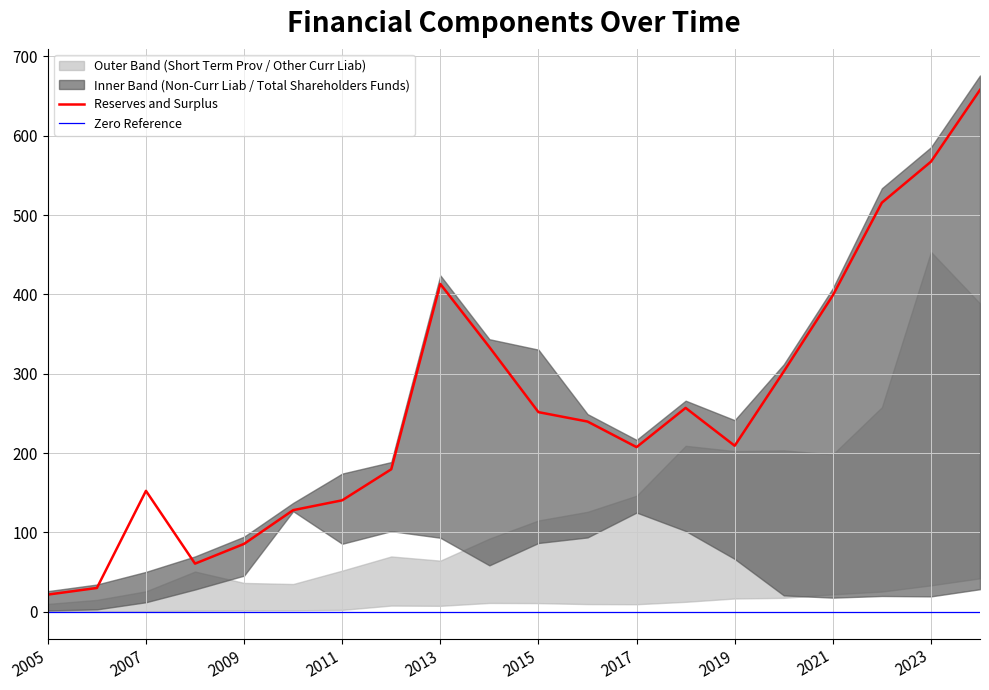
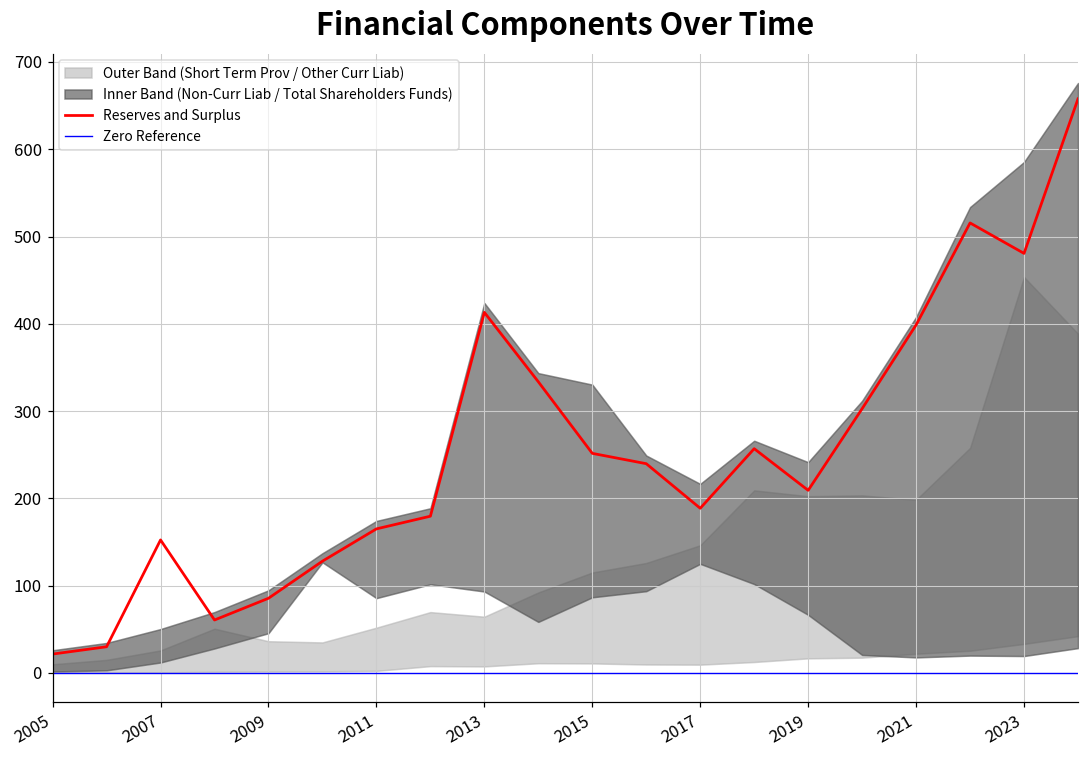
Reserves and Surplus, 2011: 140 -> 170
Reserves and Surplus, 2017: 210 -> 190
Reserves and Surplus, 2023: 570 -> 480
